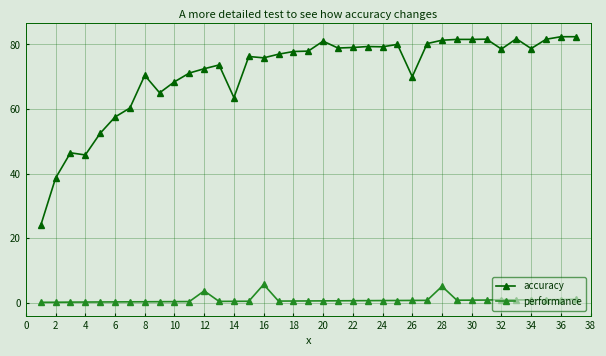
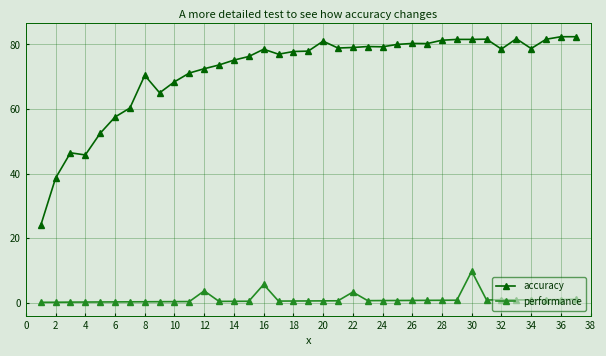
accuracy, 14: 64 -> 75
accuracy, 16: 76 -> 79
performance, 22: 1 -> 3
accuracy, 26: 70 -> 80
performance, 28: 5 -> 1
performance, 30: 1 -> 10
